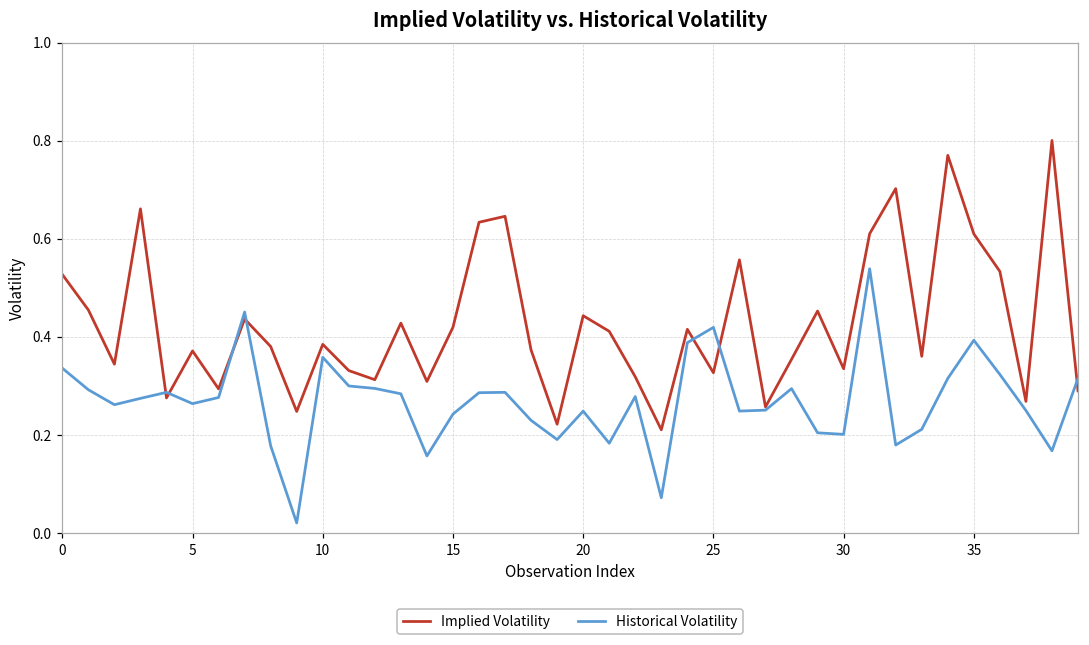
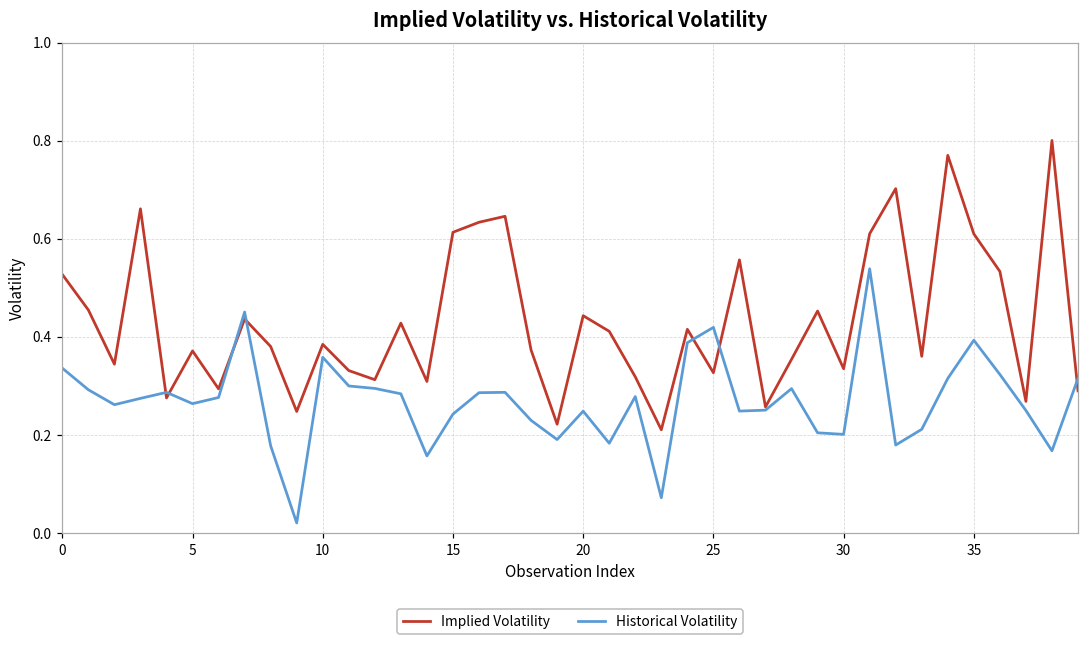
Implied Volatility, 15: 0.42 -> 0.61
